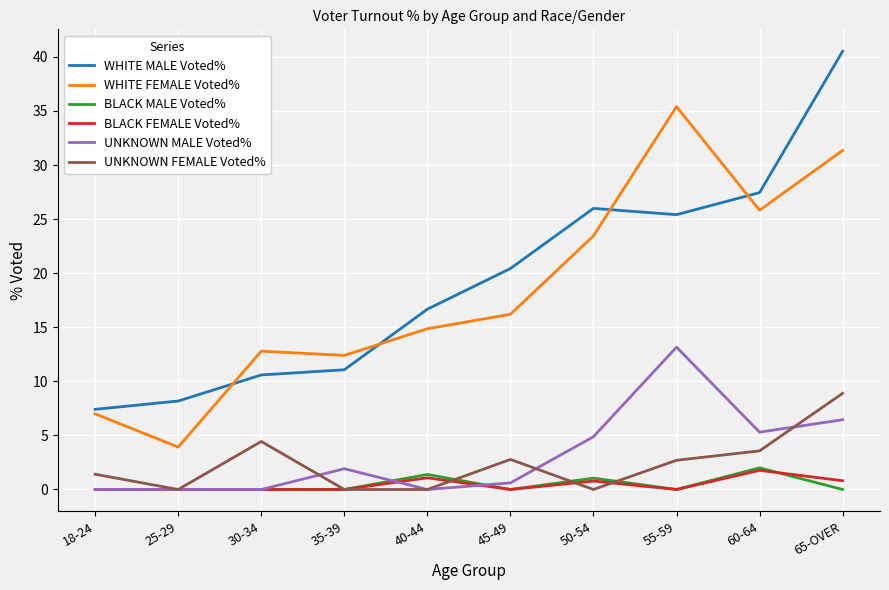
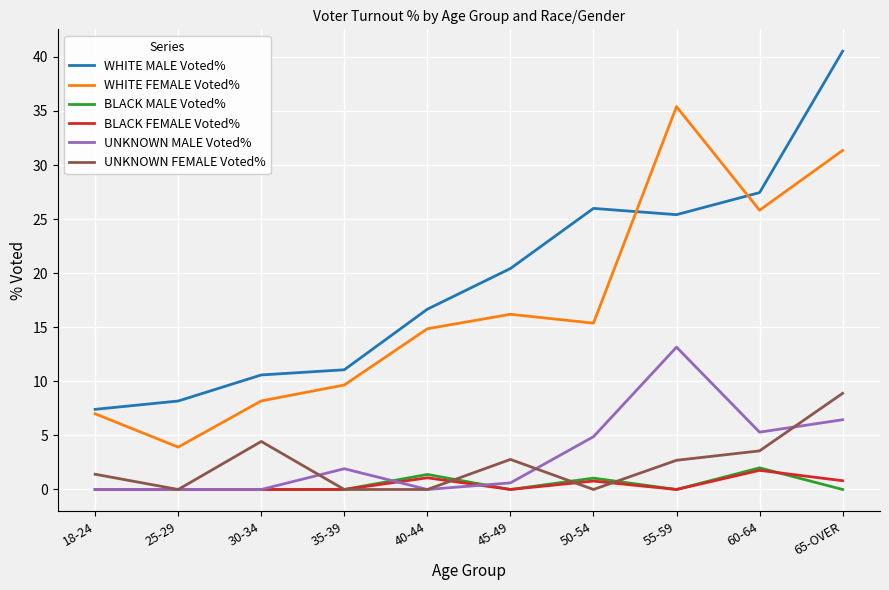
WHITE FEMALE Voted%, 30-34: 12.8 -> 8.2
WHITE FEMALE Voted%, 35-39: 12.4 -> 9.7
WHITE FEMALE Voted%, 50-54: 23.5 -> 15.4
